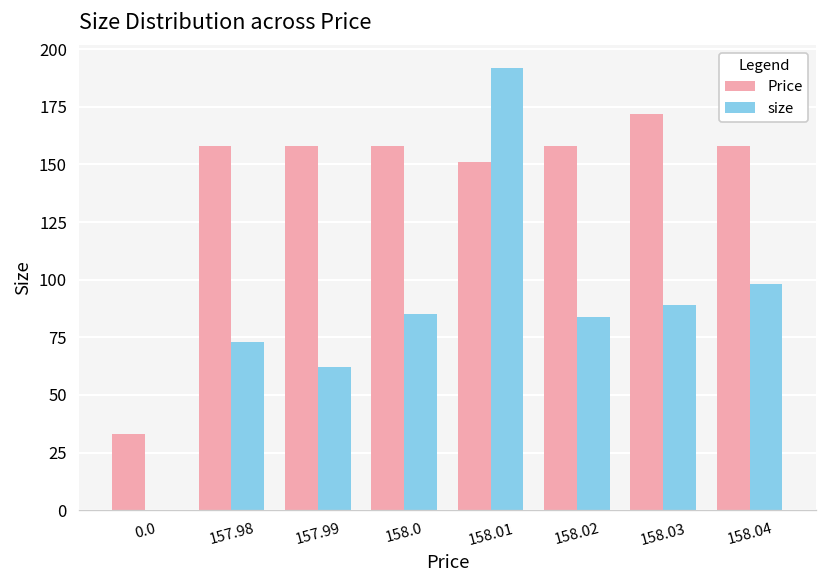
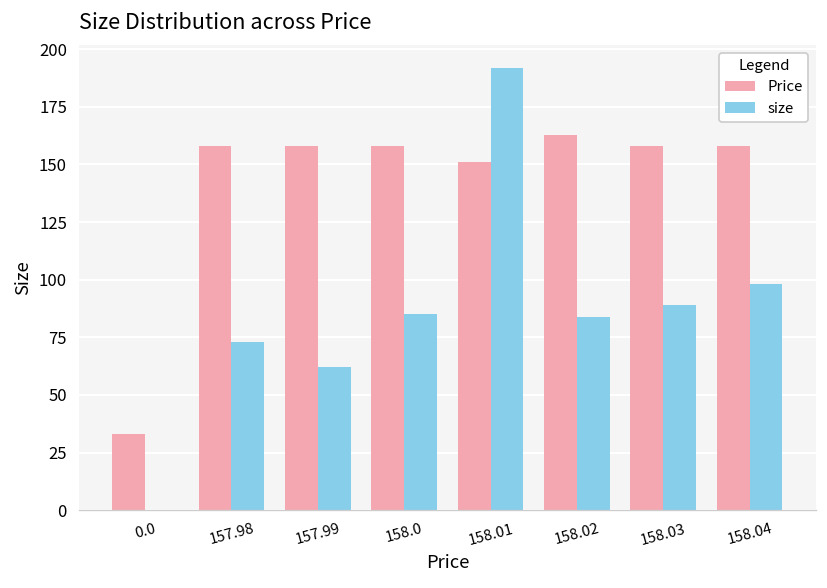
Price, 158.02: 158 -> 163
Price, 158.03: 172 -> 158
